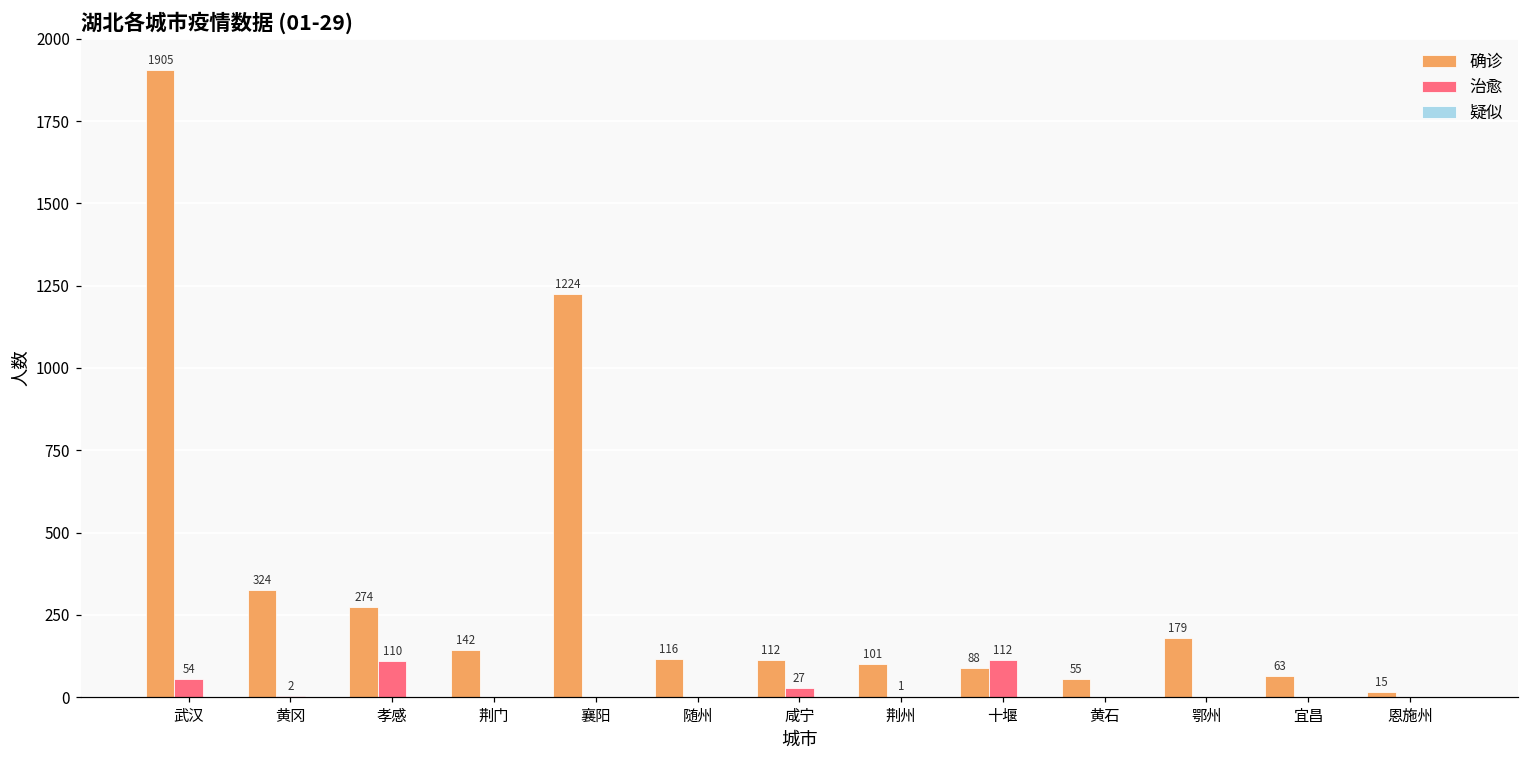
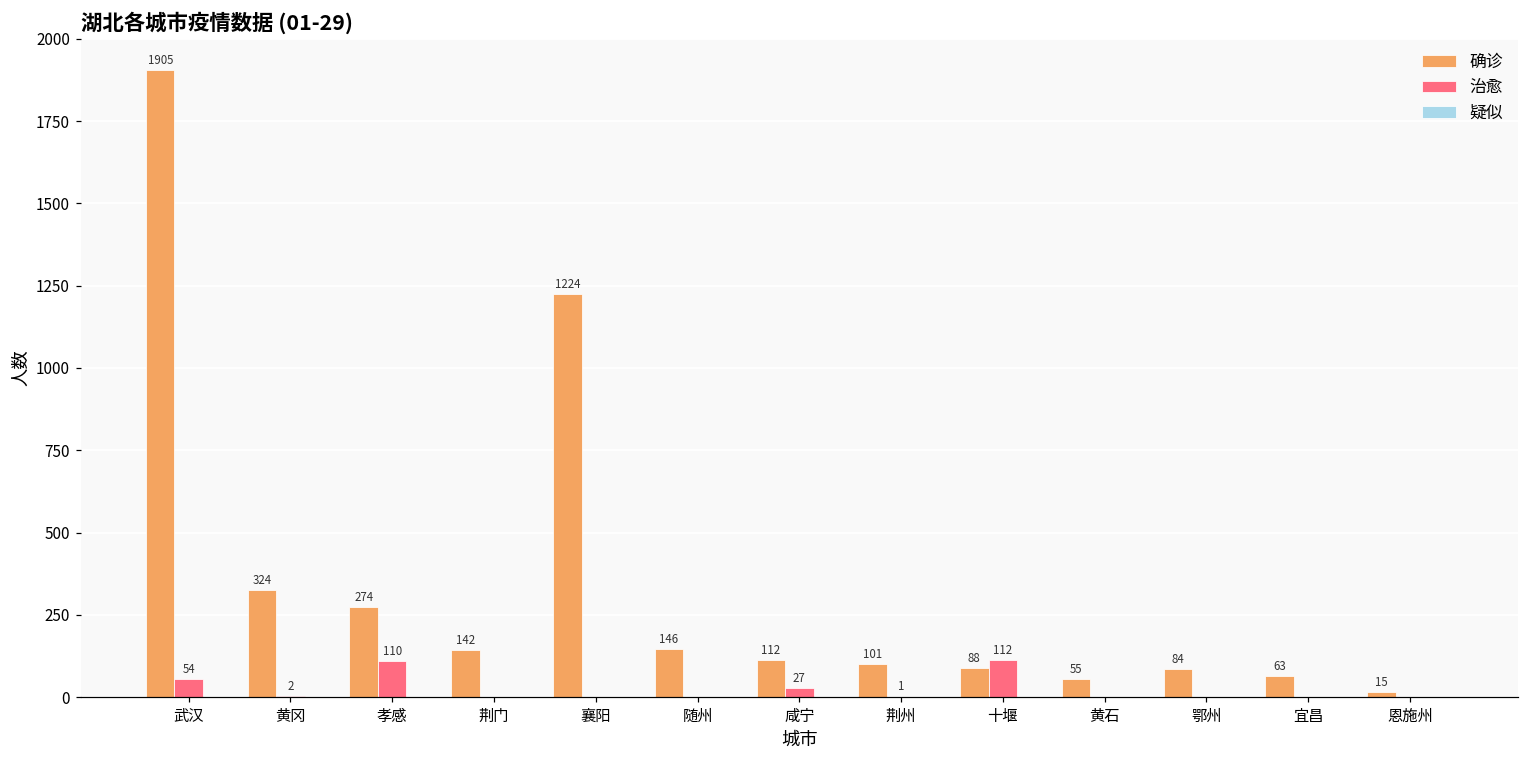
确诊, 随州: 116 -> 146
确诊, 鄂州: 179 -> 84
